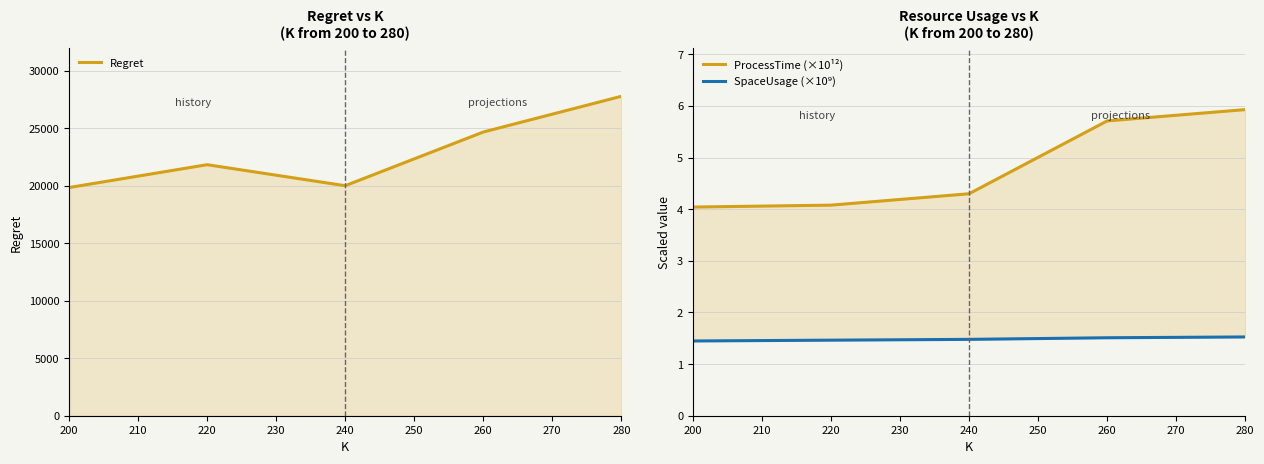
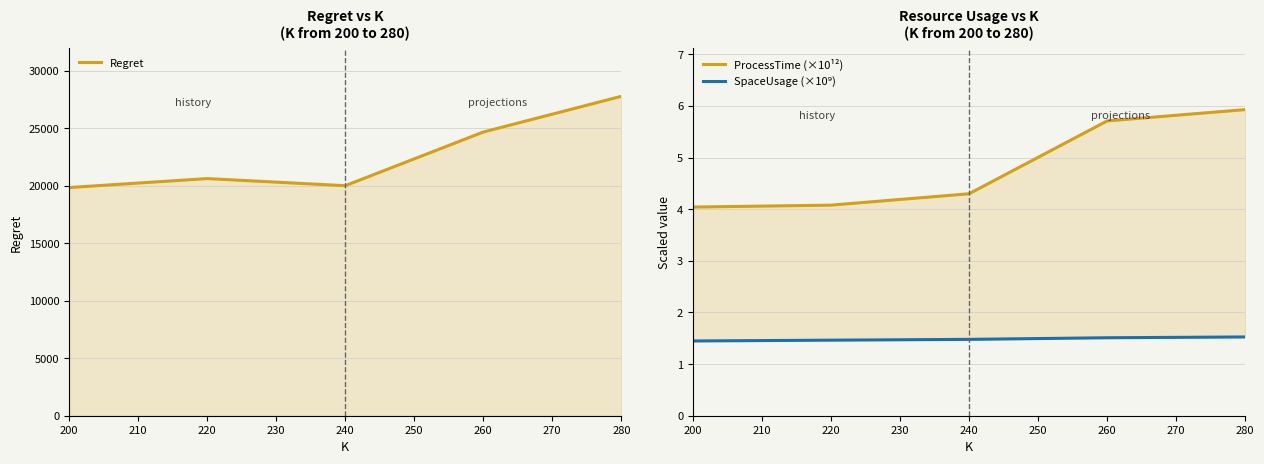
Regret vs K (K from 200 to 280), 220: 21800 -> 20600
